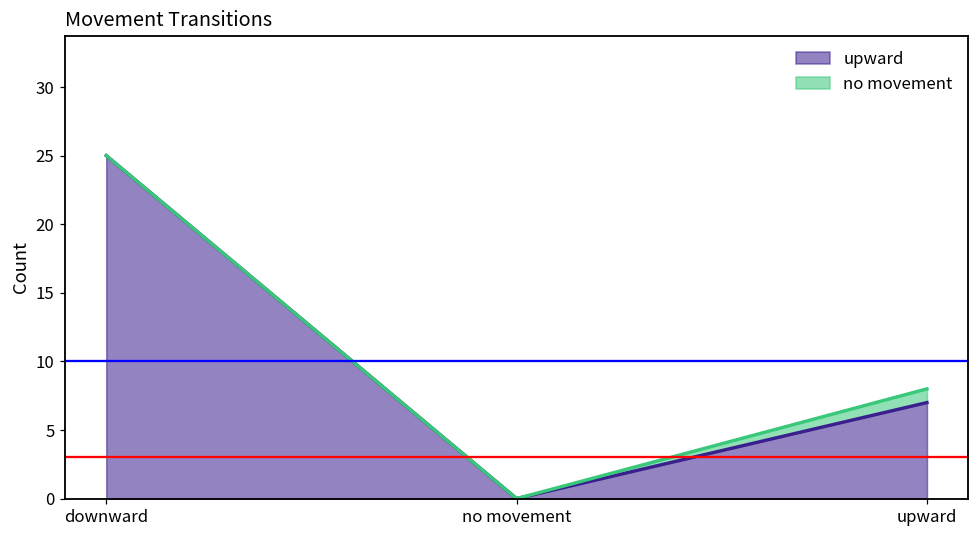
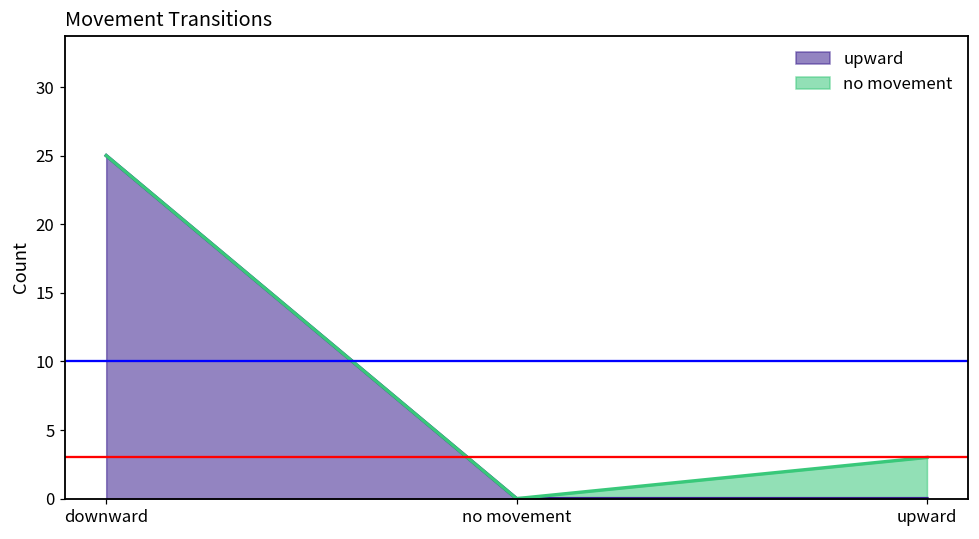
upward, upward: 7 -> 0
no movement, upward: 1 -> 3
